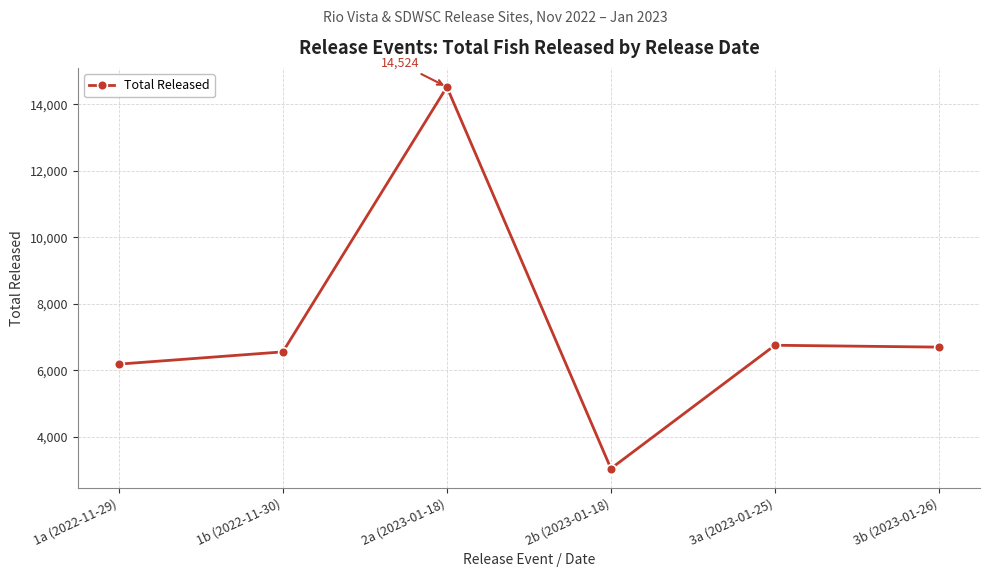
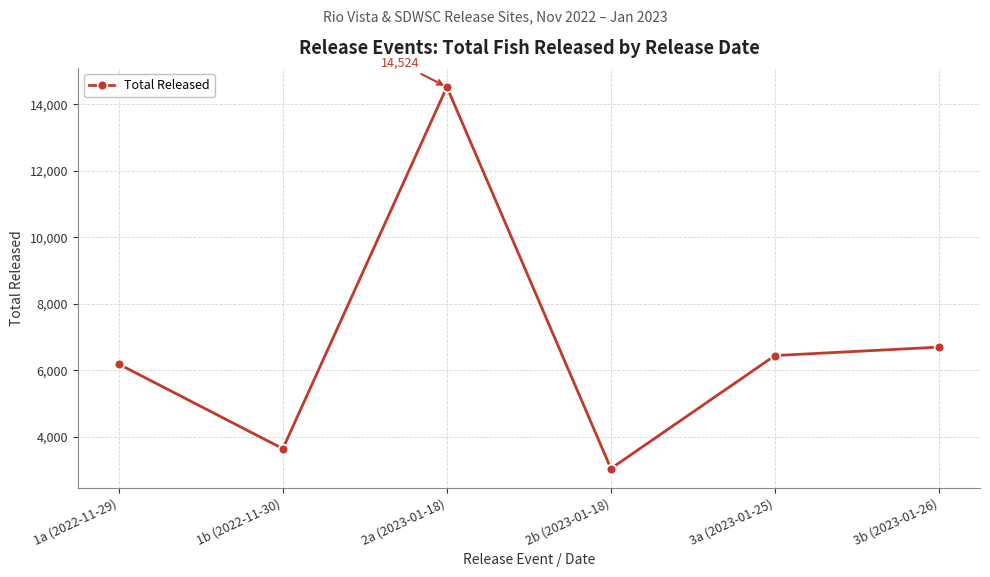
1b (2022-11-30): 6,600 -> 3,600
3a (2023-01-25): 6,800 -> 6,400
